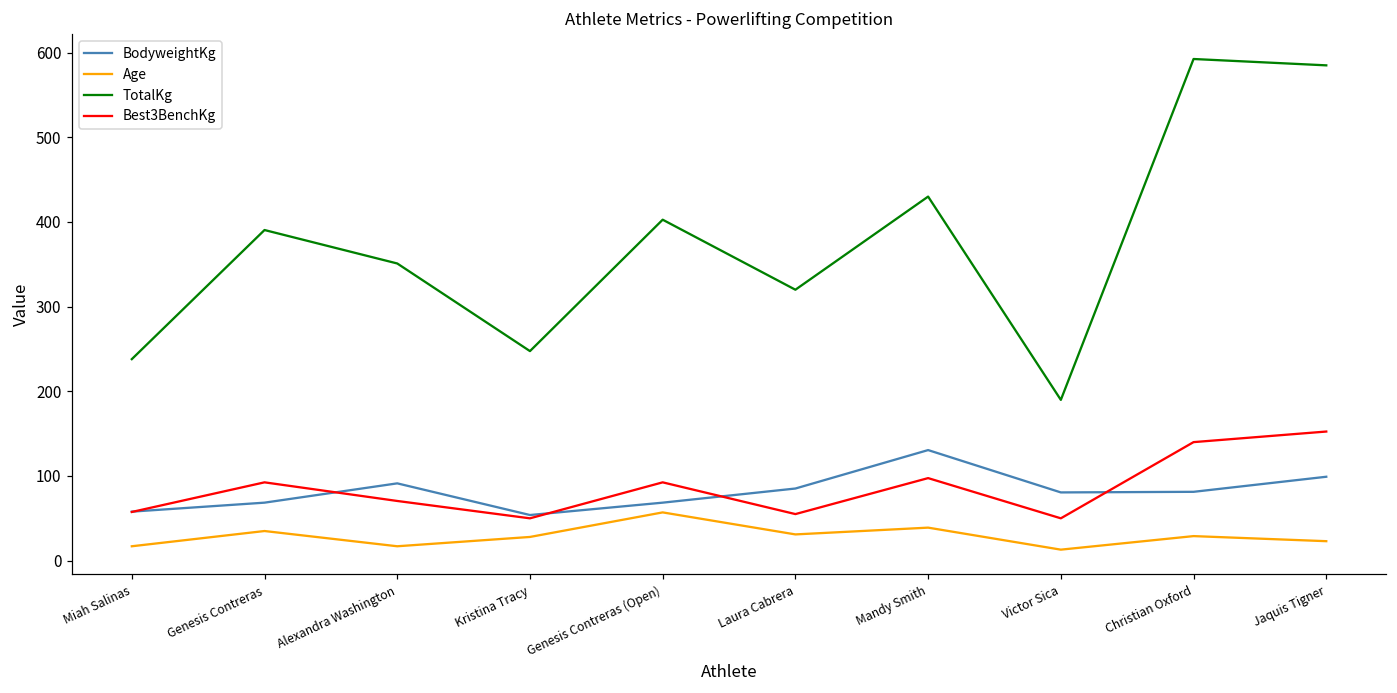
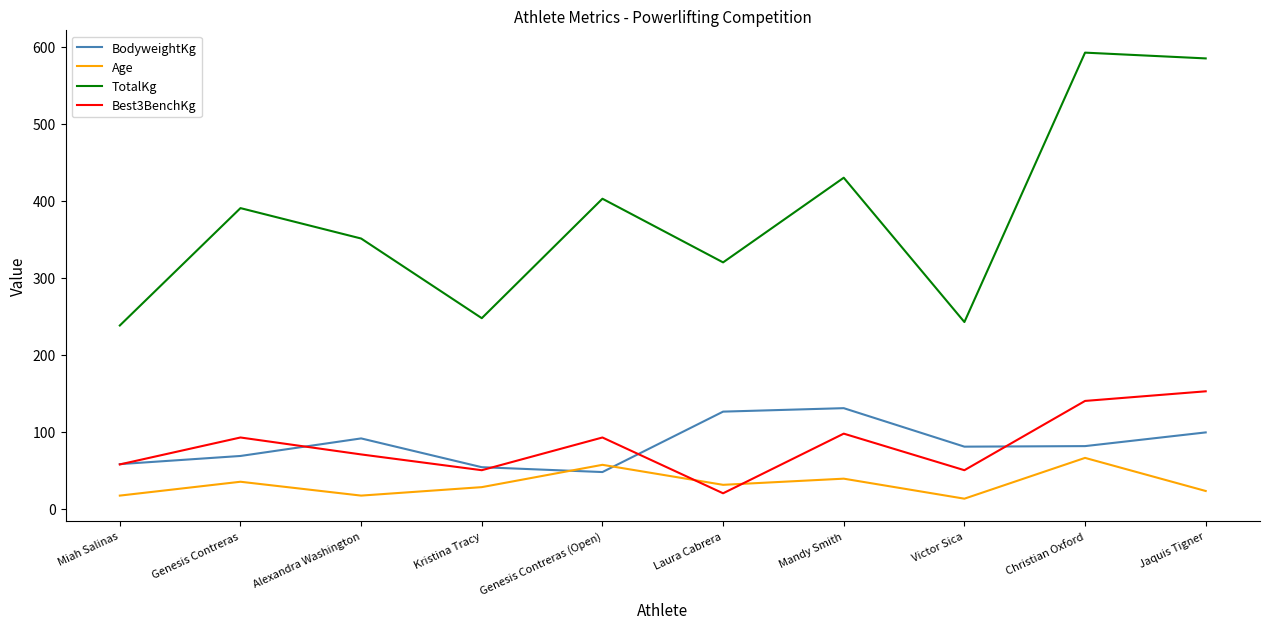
BodyweightKg, Genesis Contreras (Open): 70 -> 50
BodyweightKg, Laura Cabrera: 90 -> 130
Best3BenchKg, Laura Cabrera: 60 -> 20
TotalKg, Victor Sica: 190 -> 240
Age, Christian Oxford: 30 -> 70
